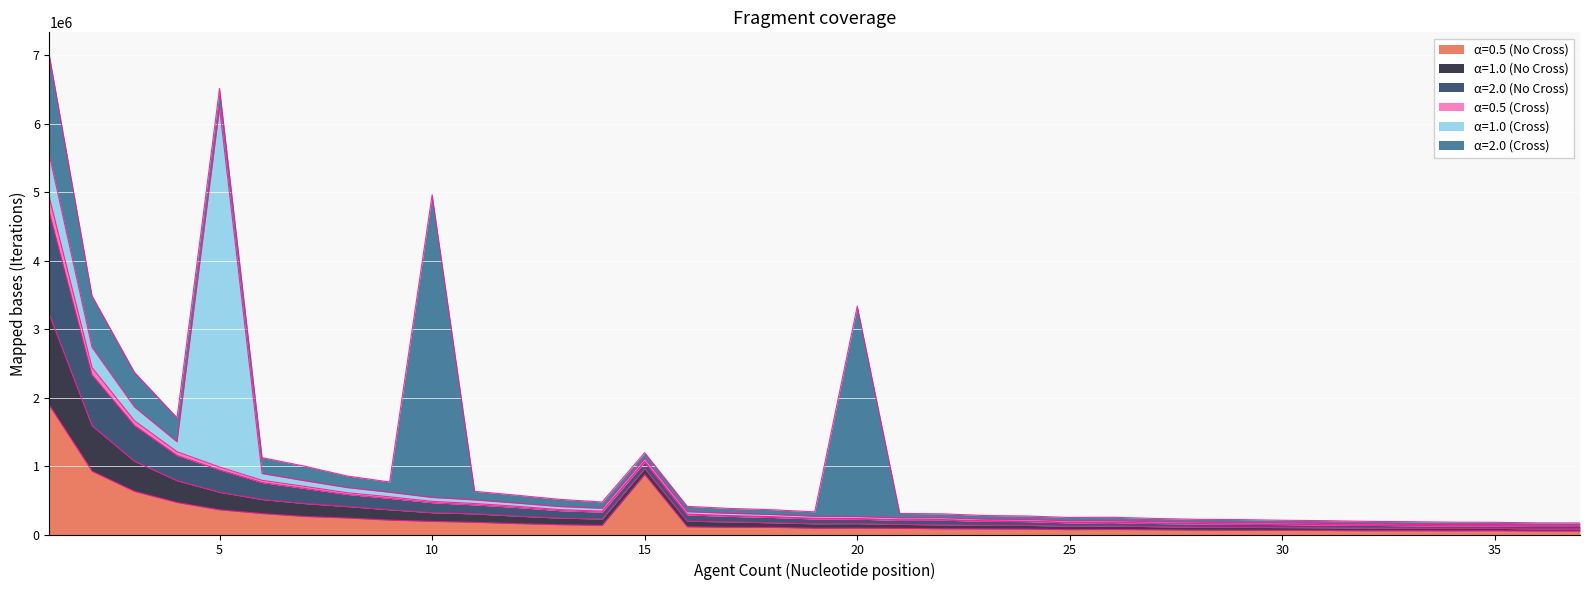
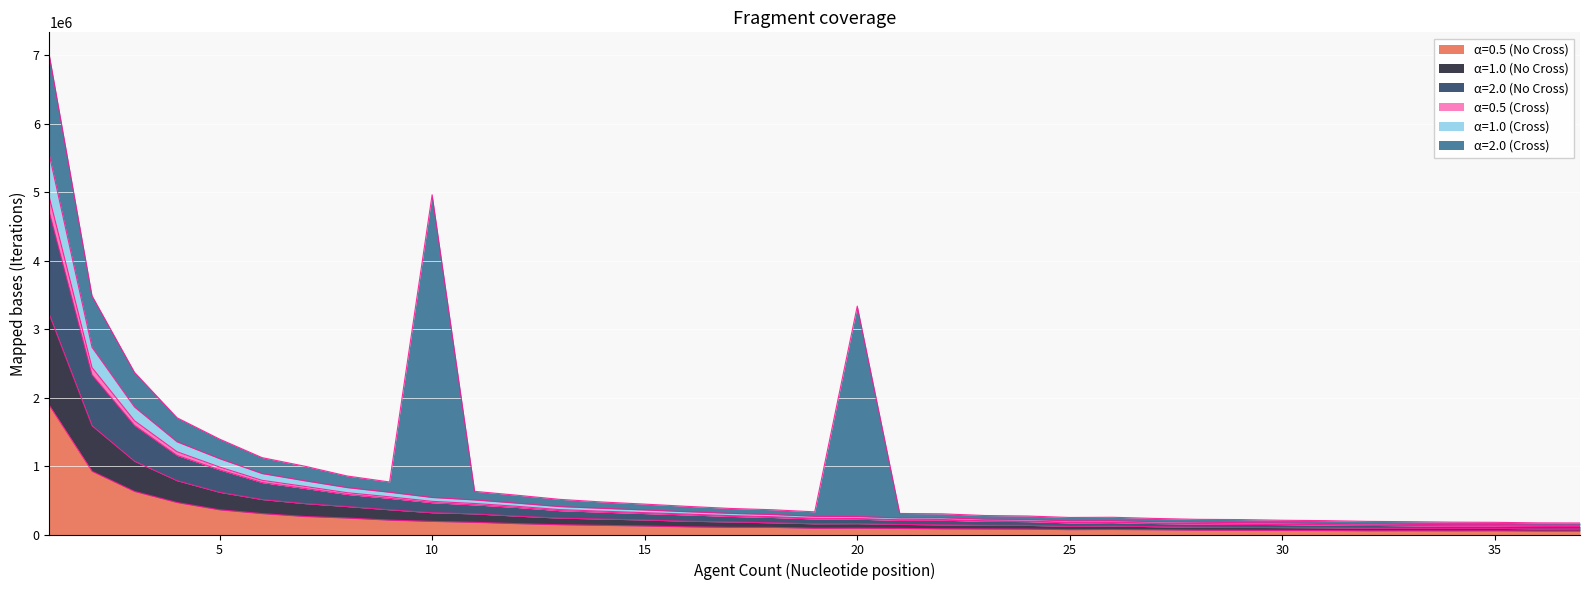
α=1.0 (Cross), 5: 5200000 -> 100000
α=0.5 (No Cross), 15: 900000 -> 100000
